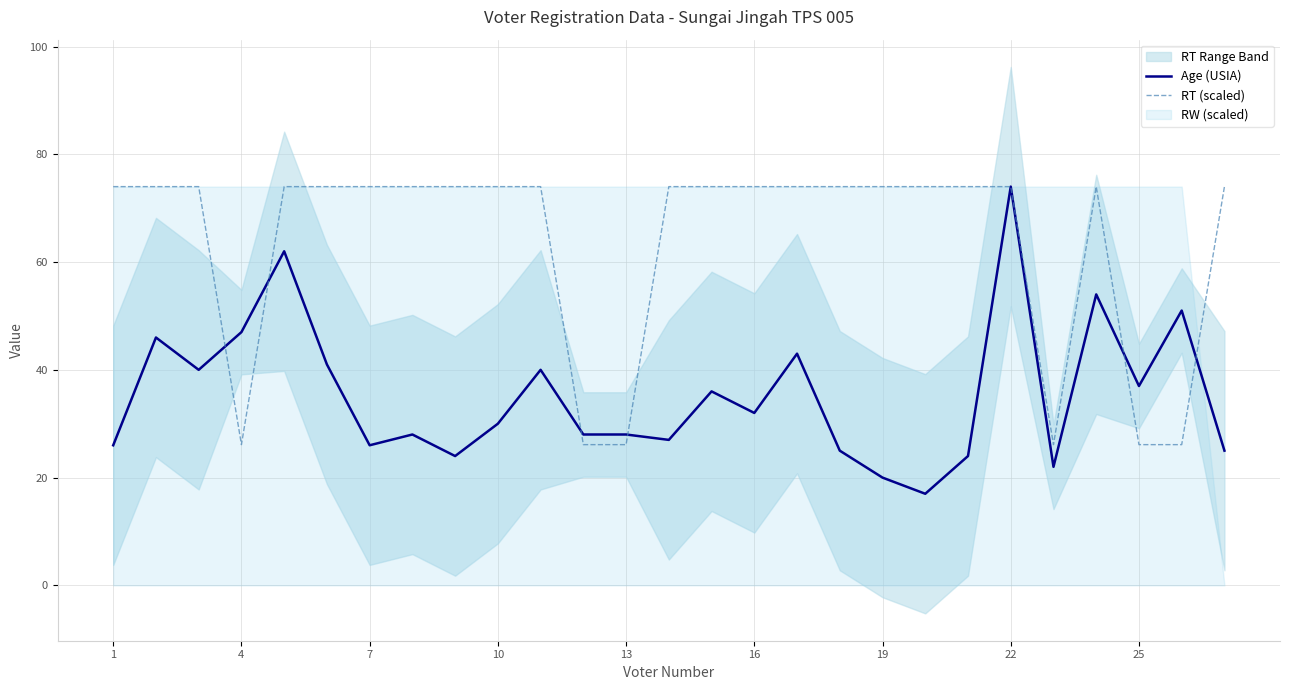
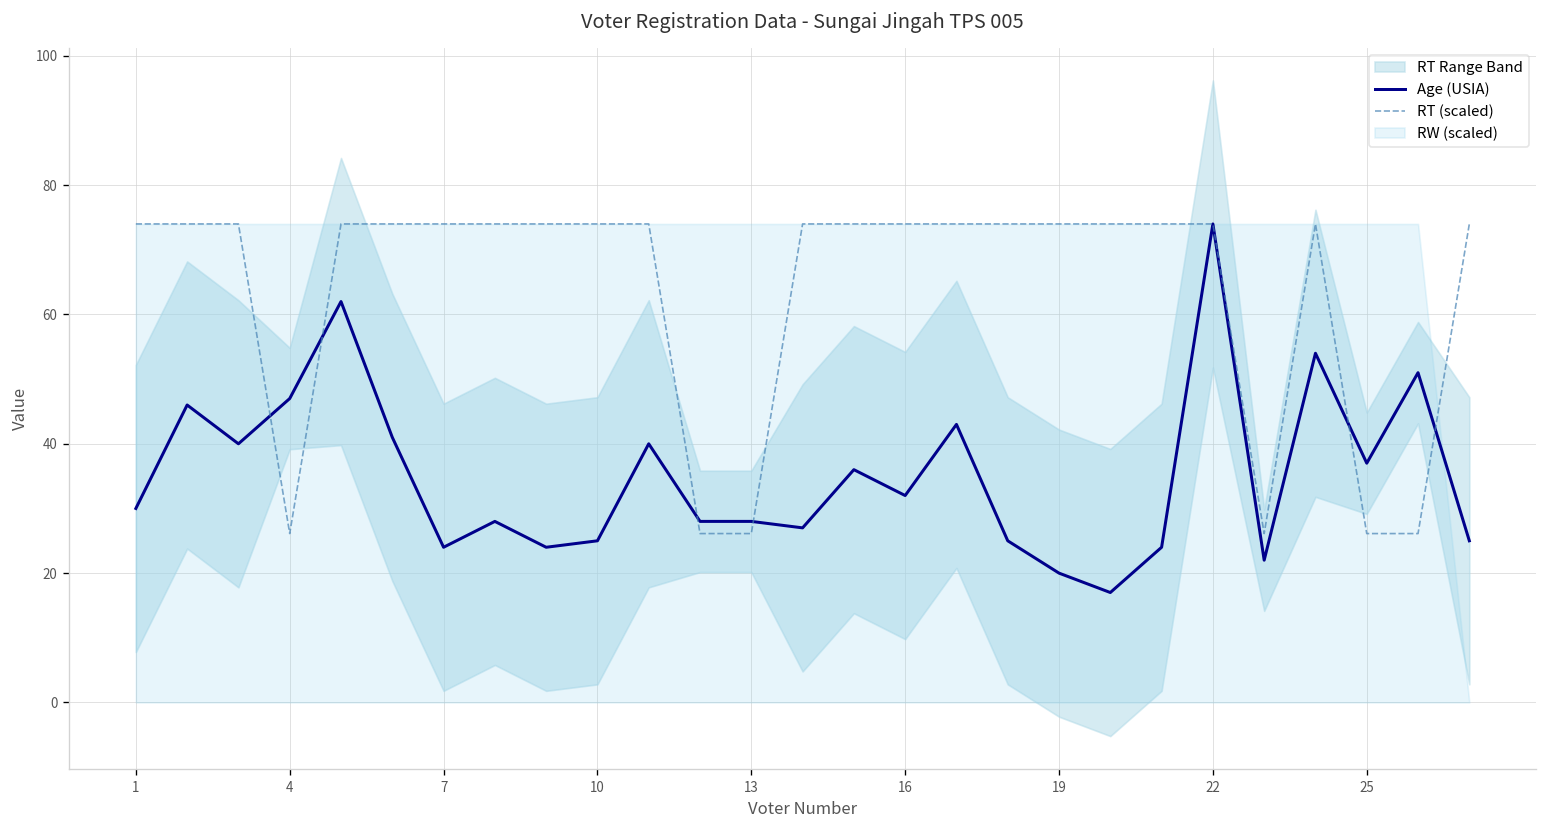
Age (USIA), 1: 26 -> 30
Age (USIA), 7: 26 -> 24
Age (USIA), 10: 30 -> 25
